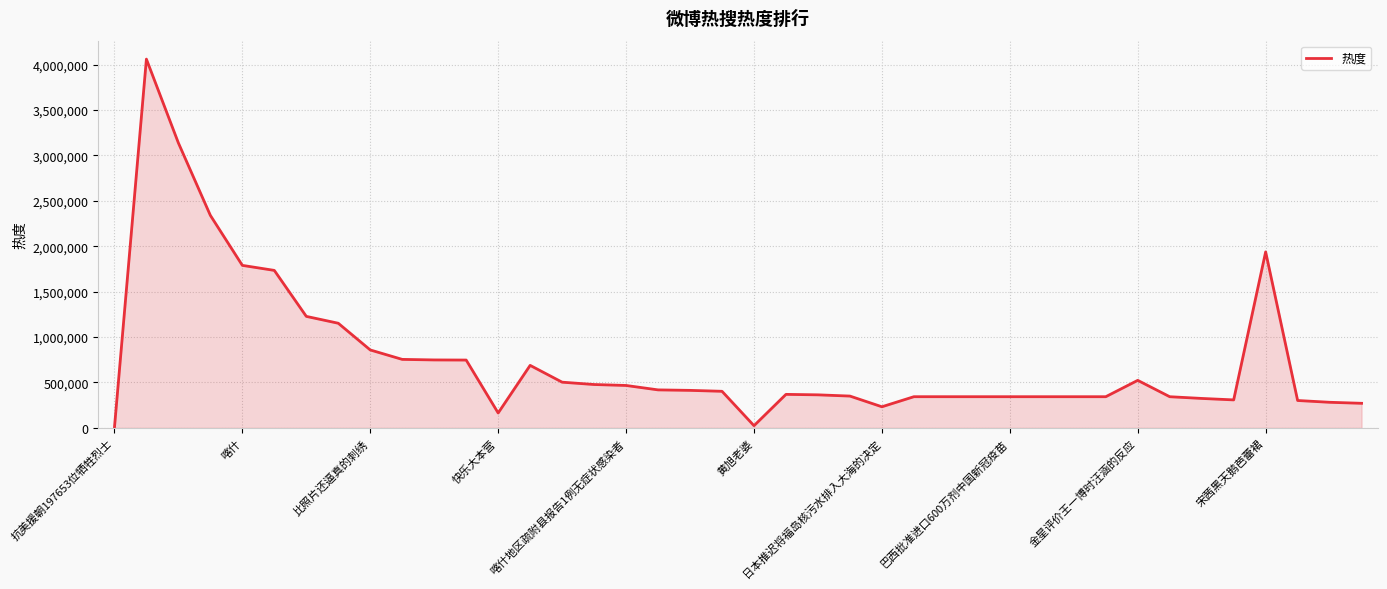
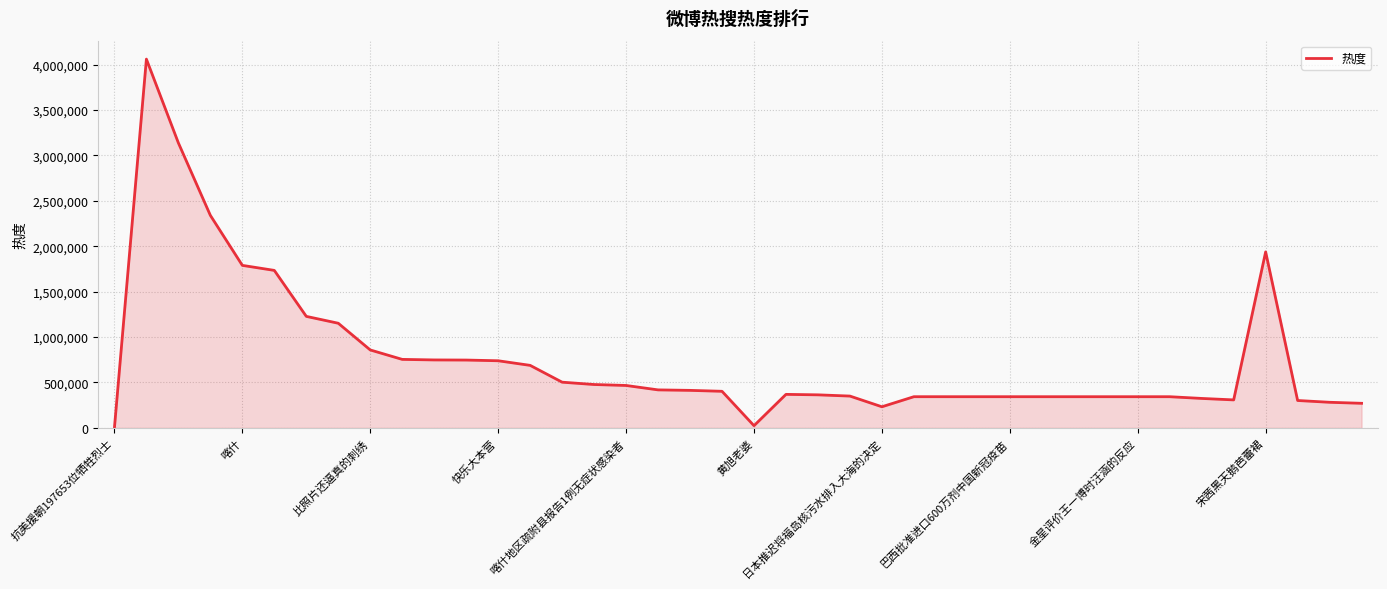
快乐大本营: 200,000 -> 700,000
金星评价王一博时汪涵的反应: 500,000 -> 300,000
